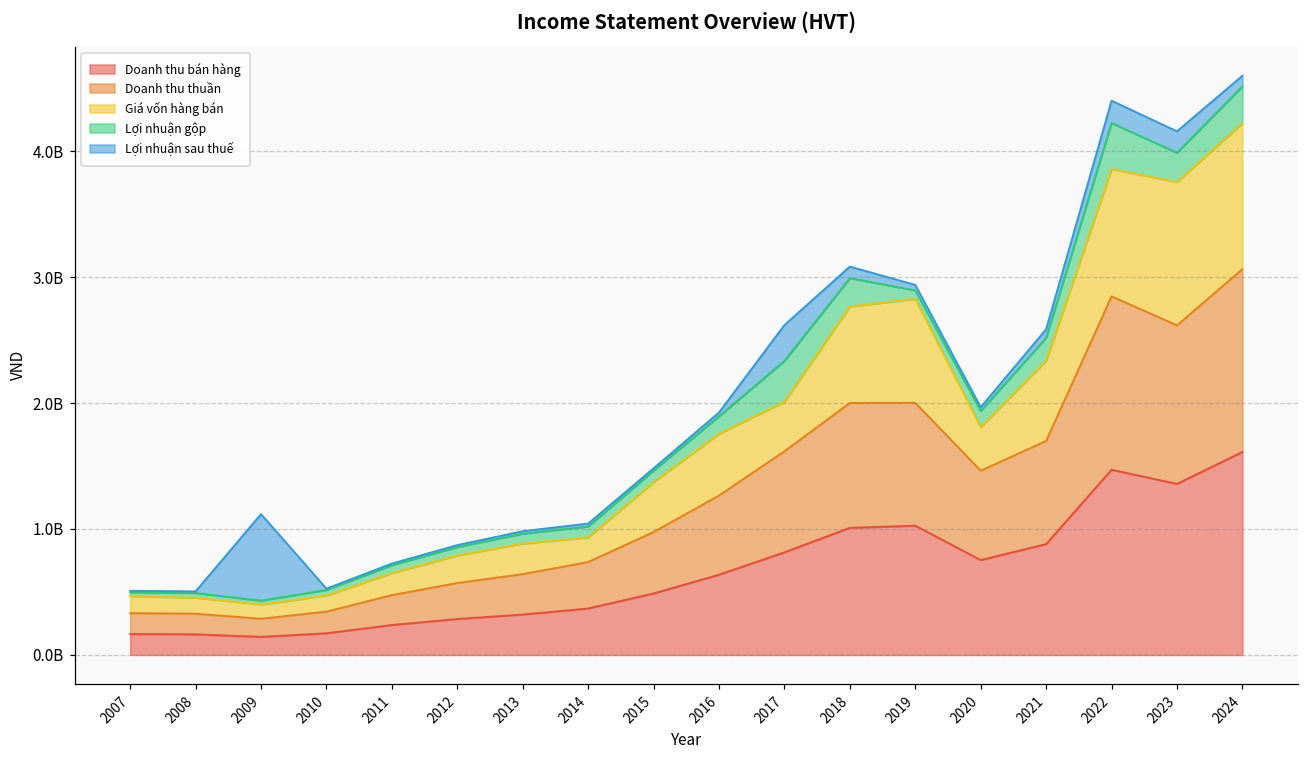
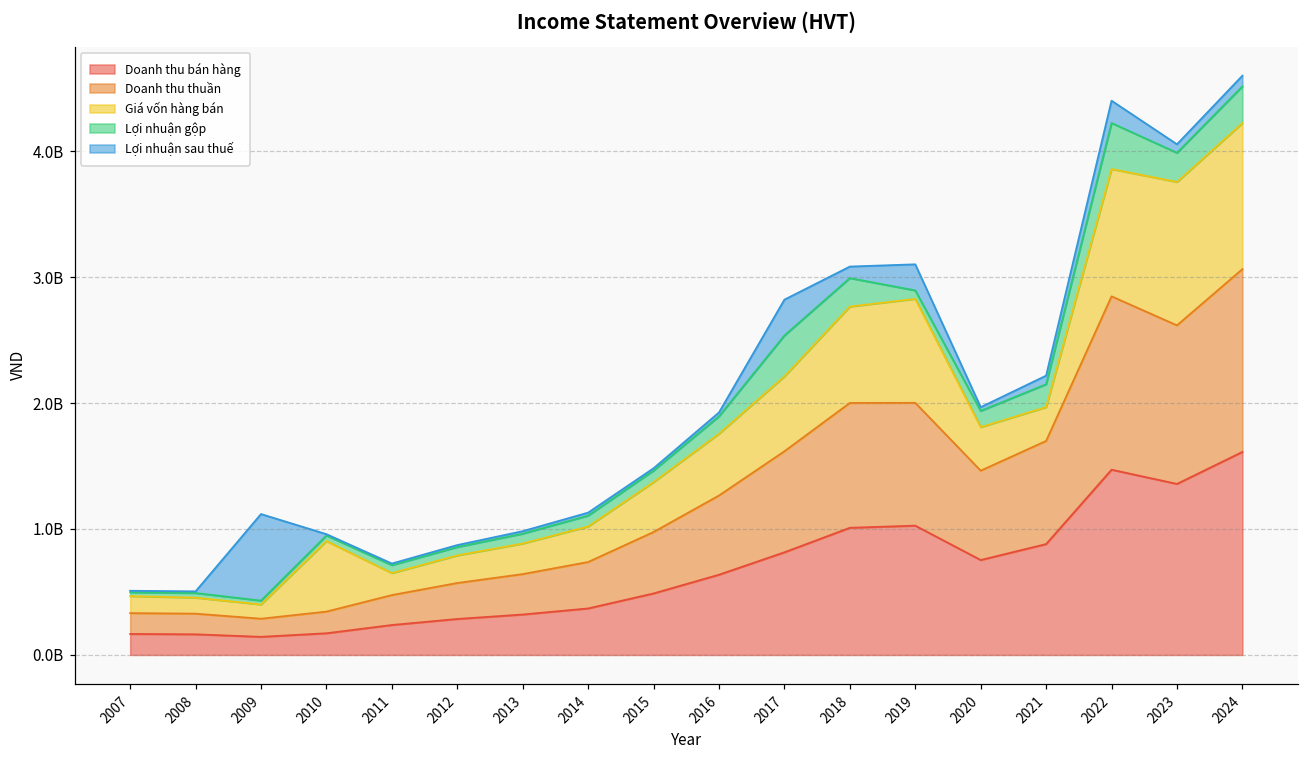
Giá vốn hàng bán, 2010: 130000000 -> 560000000
Giá vốn hàng bán, 2014: 200000000 -> 280000000
Giá vốn hàng bán, 2017: 390000000 -> 590000000
Lợi nhuận sau thuế, 2019: 40000000 -> 210000000
Giá vốn hàng bán, 2021: 640000000 -> 270000000
Lợi nhuận sau thuế, 2023: 170000000 -> 70000000
